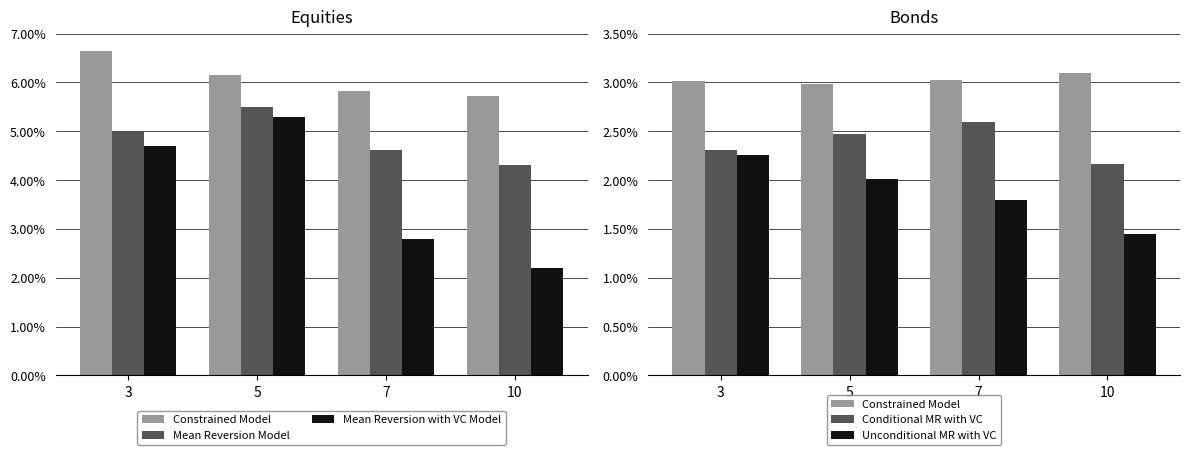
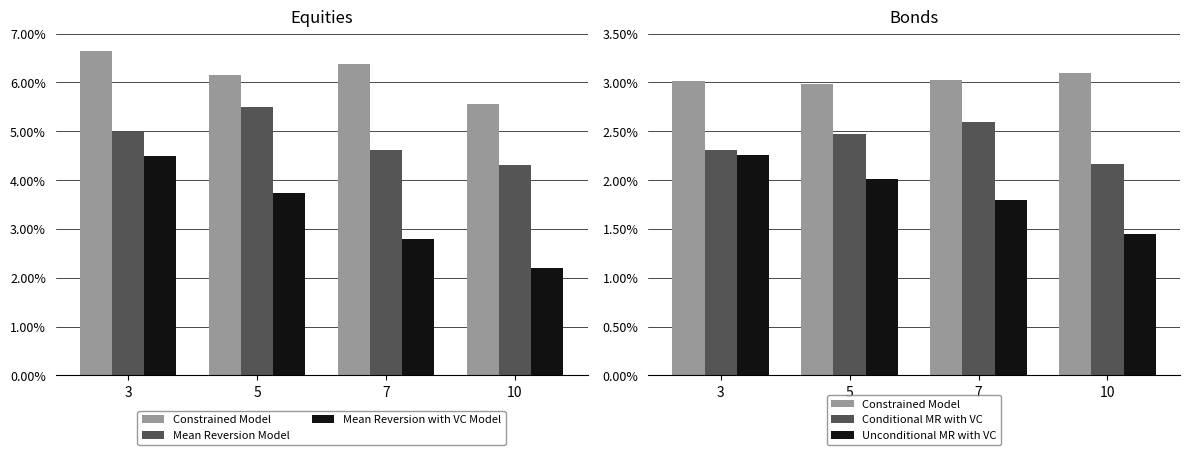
Equities, Mean Reversion with VC Model, 3: 4.7% -> 4.5%
Equities, Mean Reversion with VC Model, 5: 5.3% -> 3.7%
Equities, Constrained Model, 7: 5.8% -> 6.4%
Equities, Constrained Model, 10: 5.7% -> 5.6%
